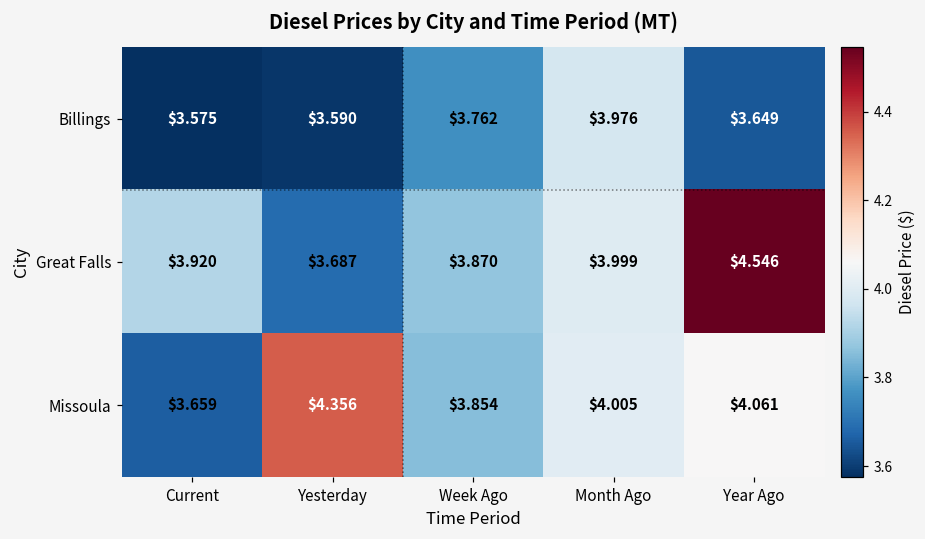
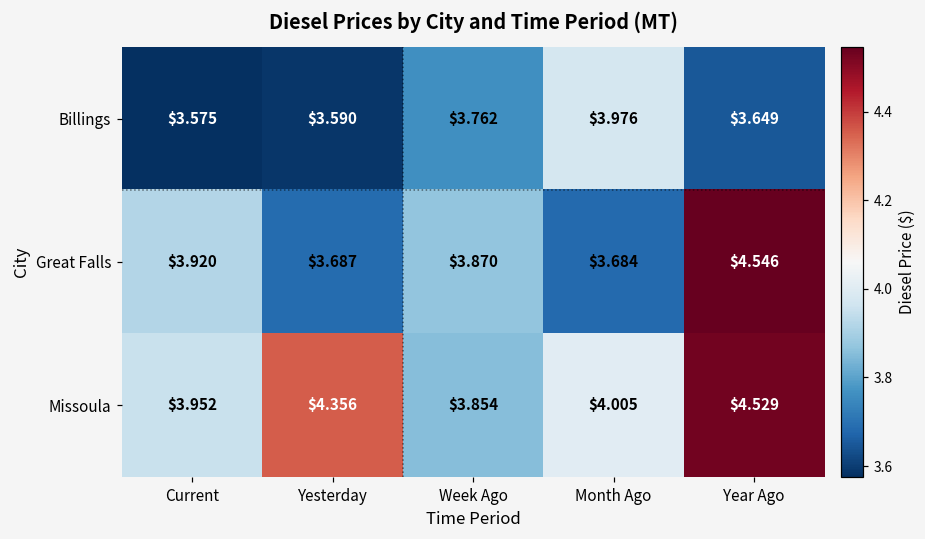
Great Falls, Month Ago: $3.999 -> $3.684
Missoula, Current: $3.659 -> $3.952
Missoula, Year Ago: $4.061 -> $4.529
